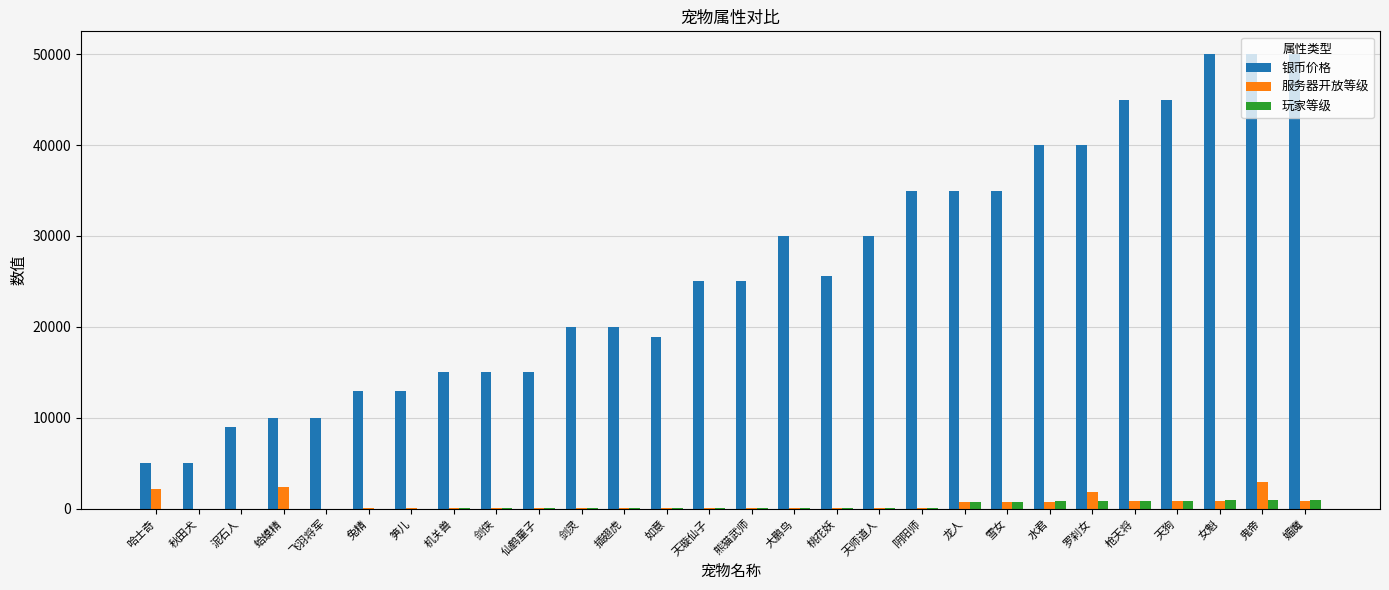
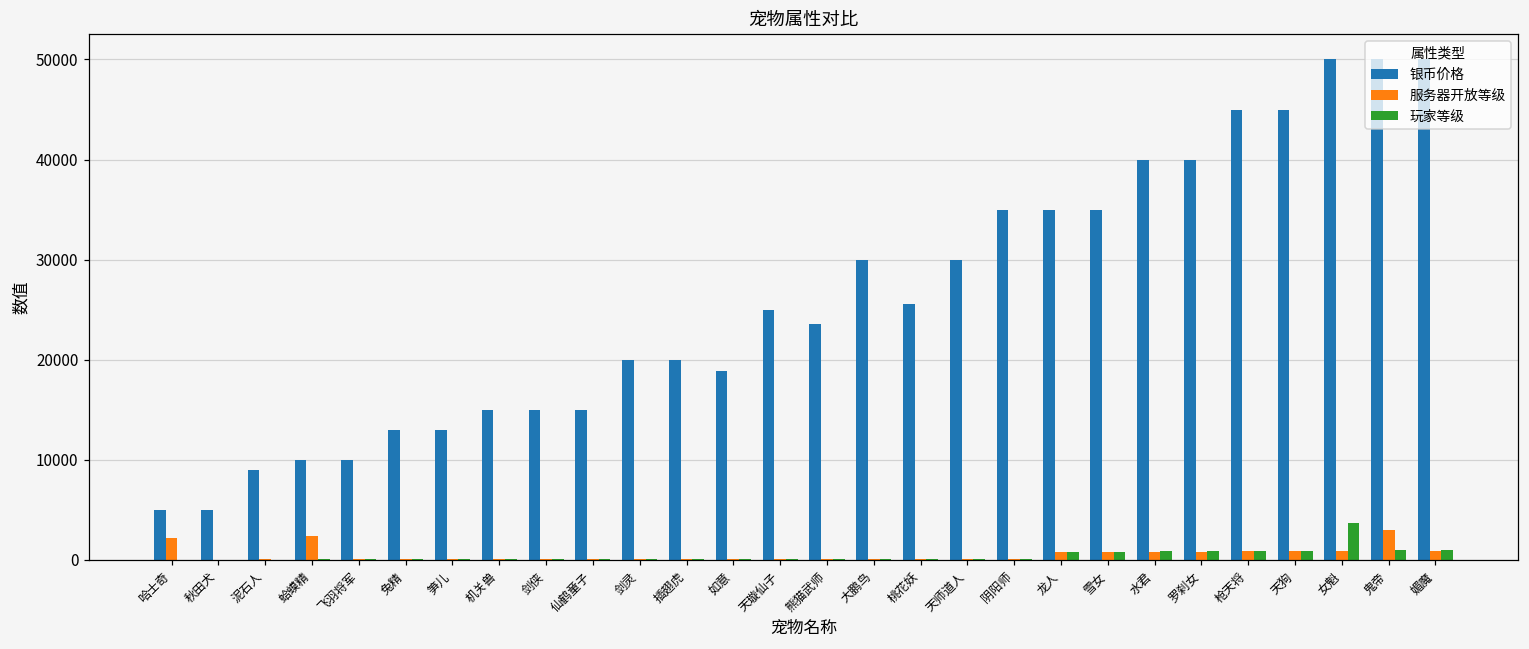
银币价格, 熊猫武师: 25000 -> 24000
服务器开放等级, 罗刹女: 2000 -> 1000
玩家等级, 女魁: 1000 -> 4000
